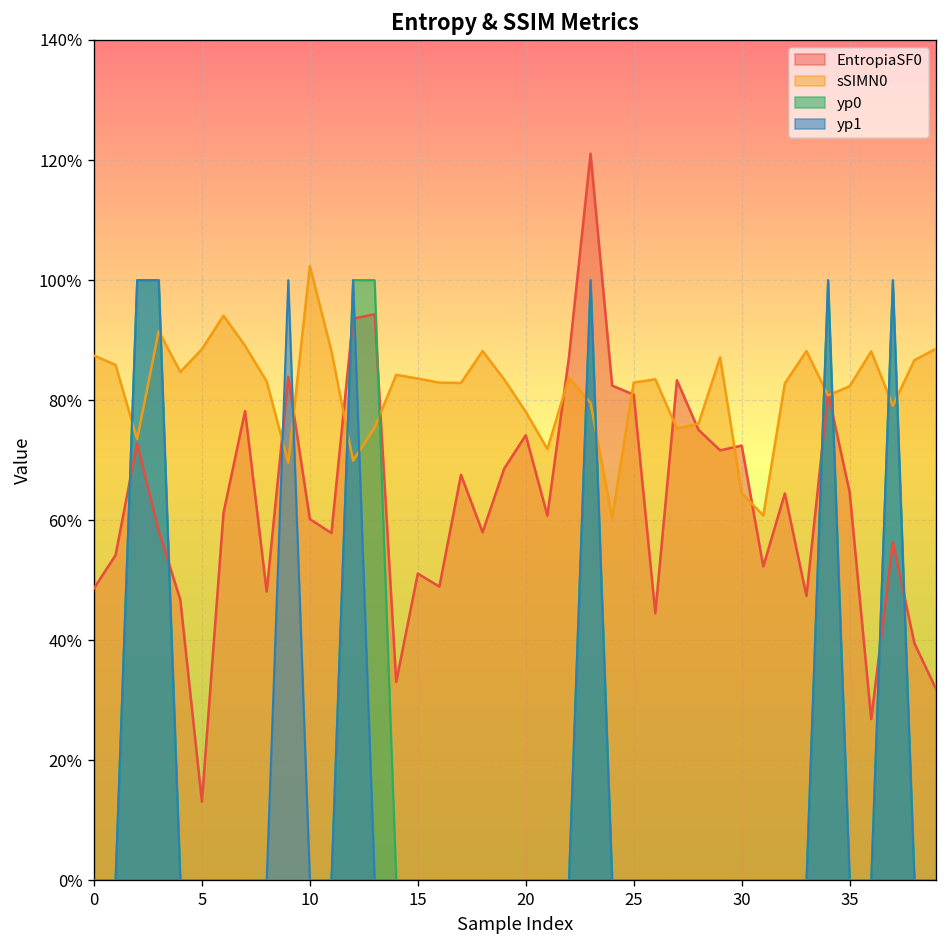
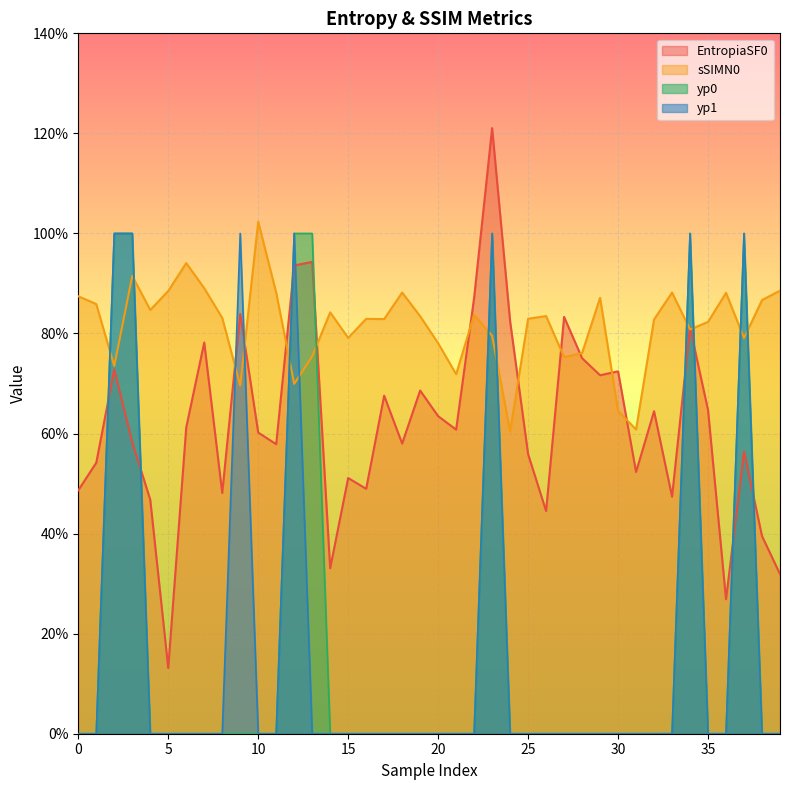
sSIMN0, 15: 84% -> 79%
EntropiaSF0, 20: 74% -> 63%
EntropiaSF0, 25: 81% -> 56%
